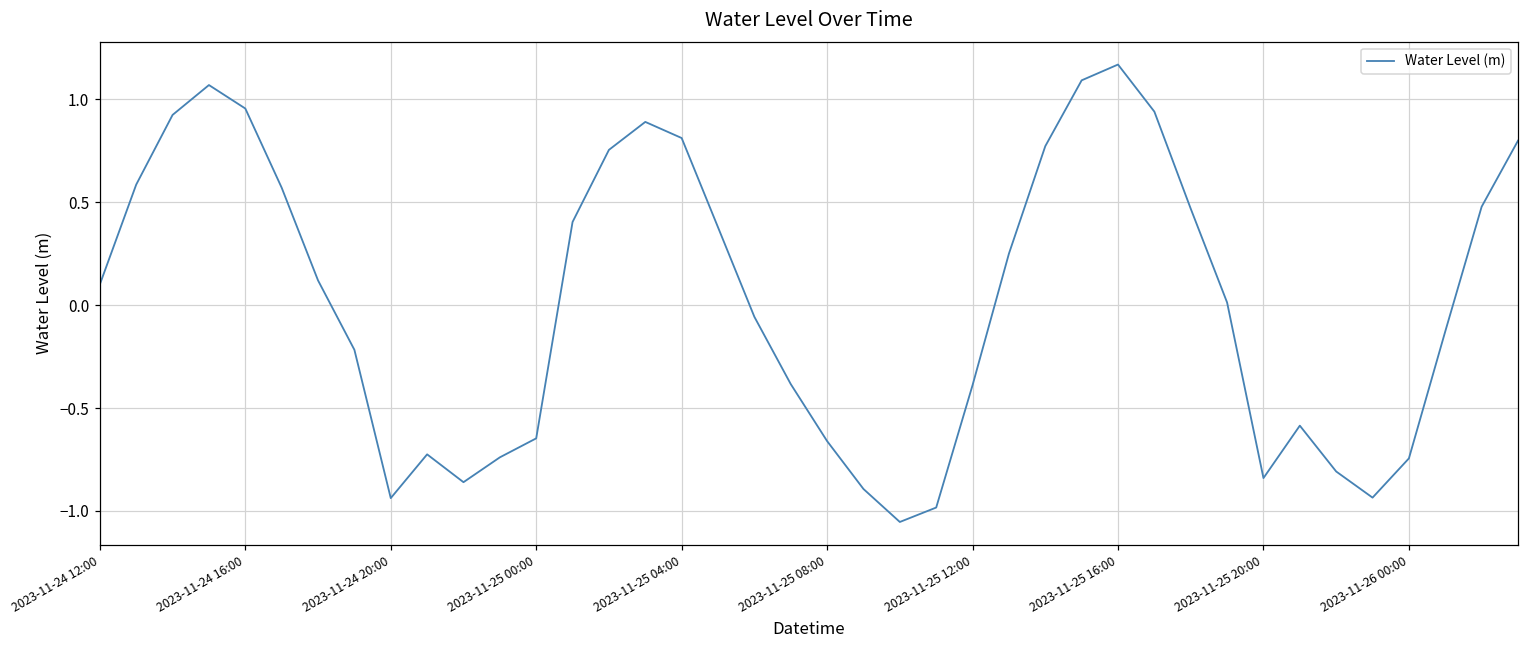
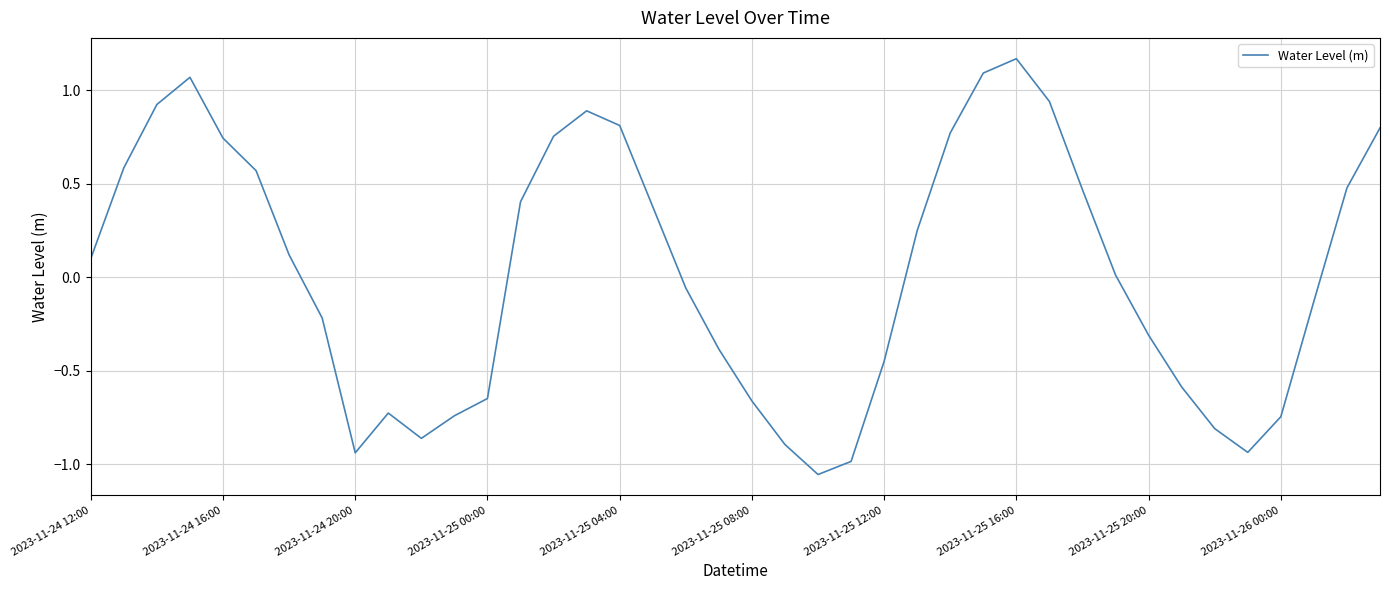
2023-11-24 16:00: 0.96 -> 0.74
2023-11-25 12:00: -0.39 -> -0.45
2023-11-25 20:00: -0.84 -> -0.31
